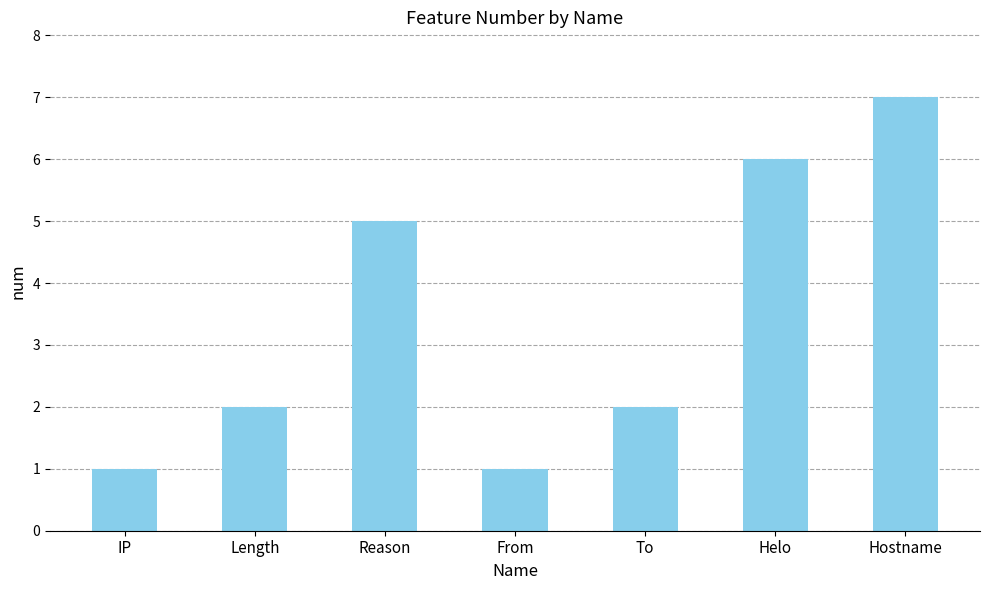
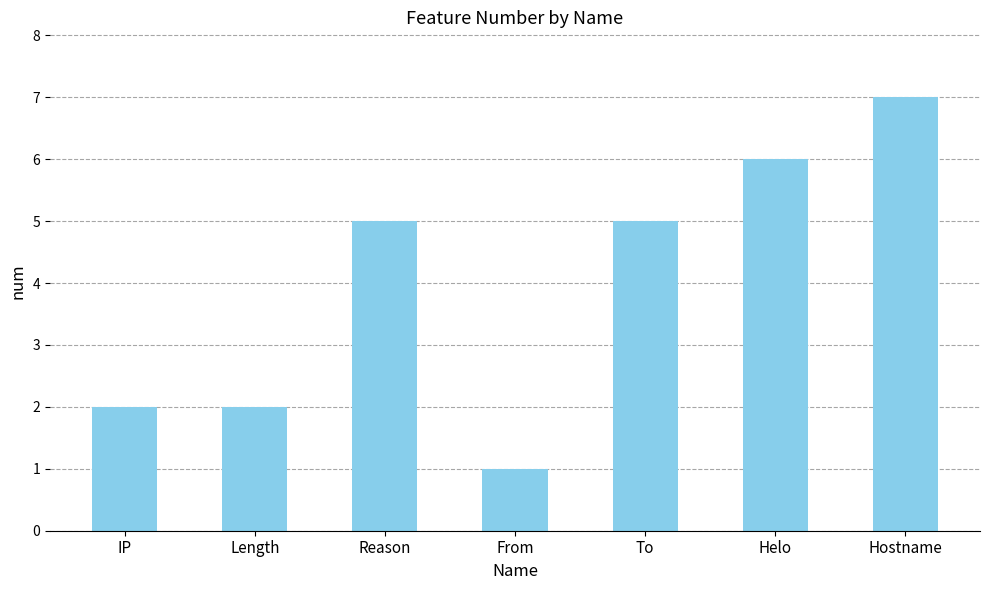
IP: 1 -> 2
To: 2 -> 5
